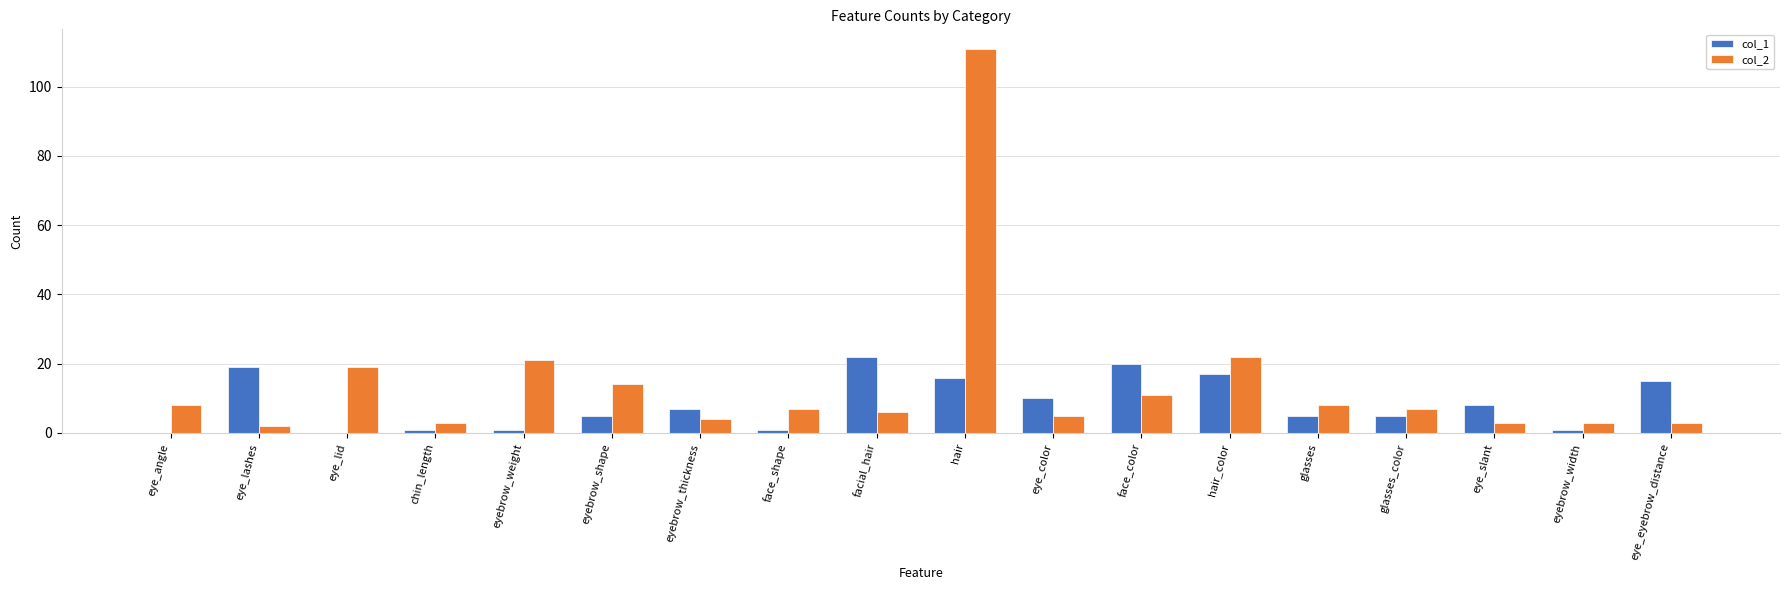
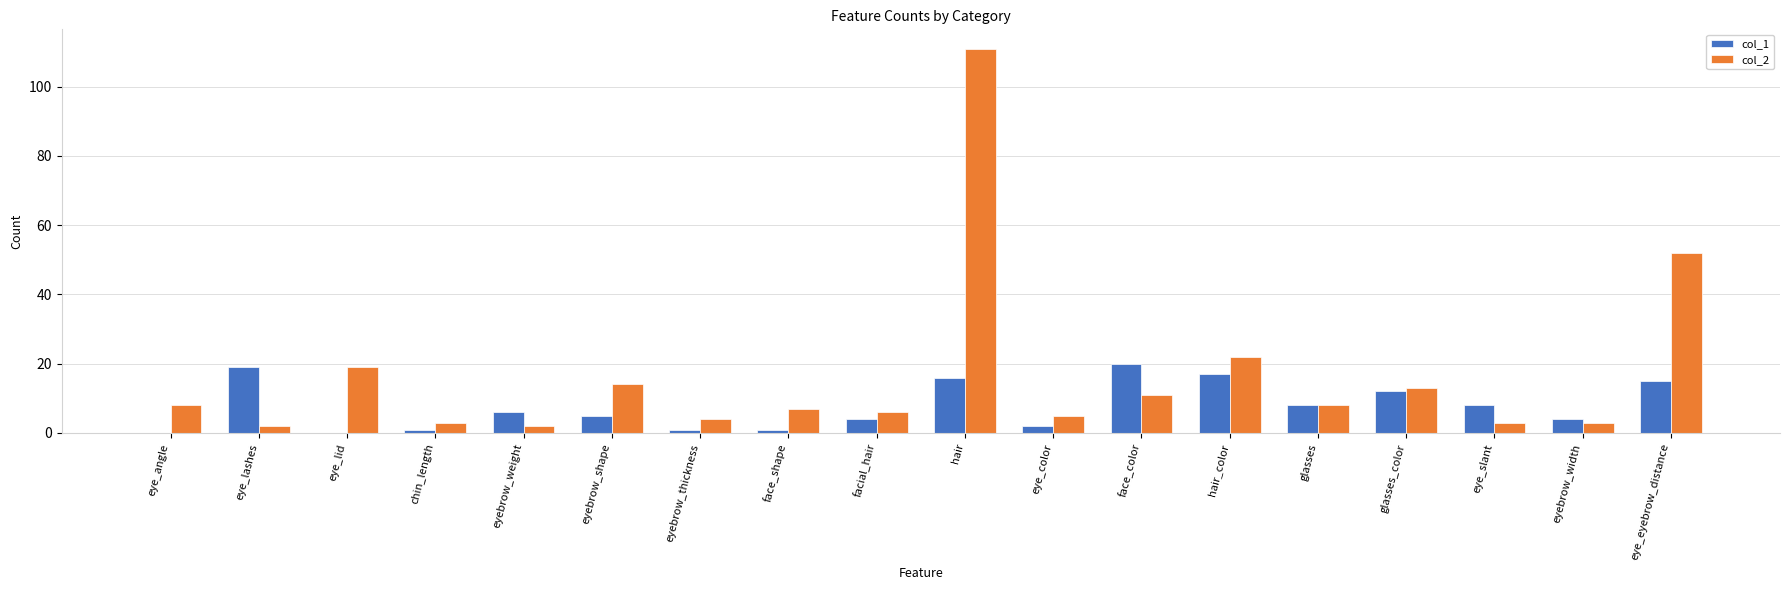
col_1, eyebrow_weight: 1 -> 6
col_2, eyebrow_weight: 21 -> 2
col_1, eyebrow_thickness: 7 -> 1
col_1, facial_hair: 22 -> 4
col_1, eye_color: 10 -> 2
col_1, glasses: 5 -> 8
col_1, glasses_color: 5 -> 12
col_2, glasses_color: 7 -> 13
col_1, eyebrow_width: 1 -> 4
col_2, eye_eyebrow_distance: 3 -> 52
